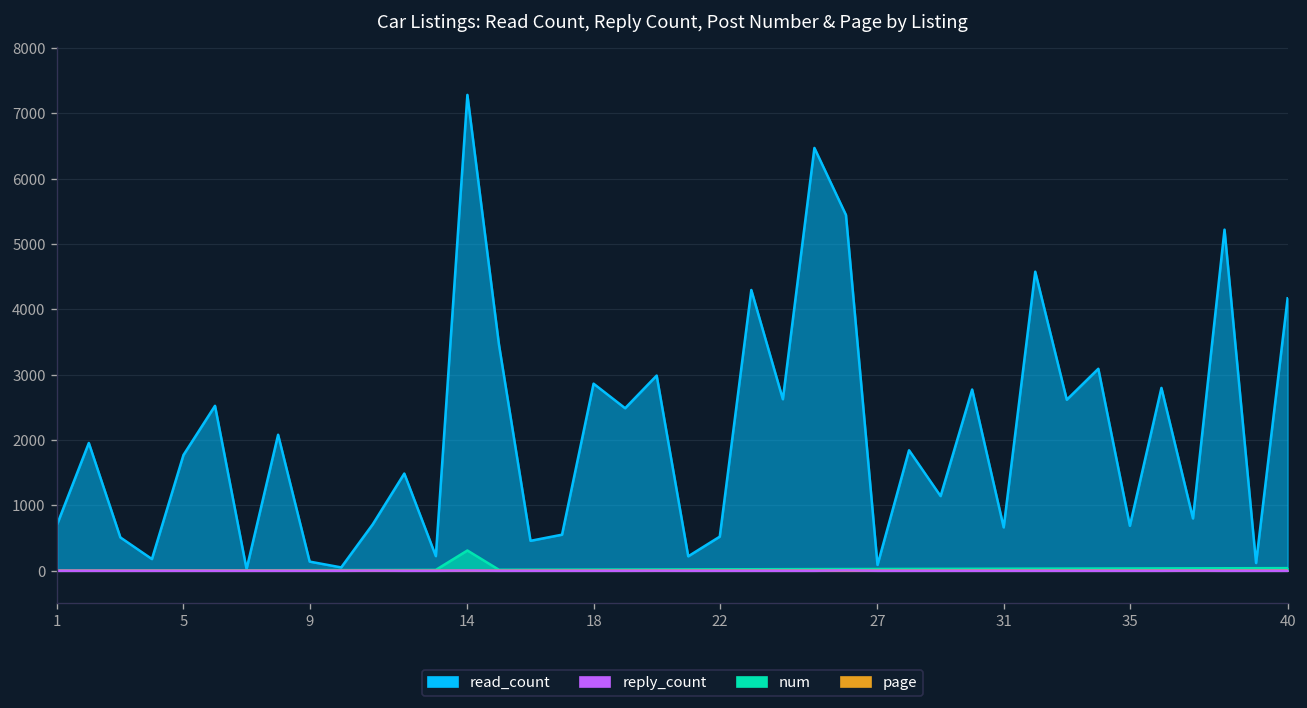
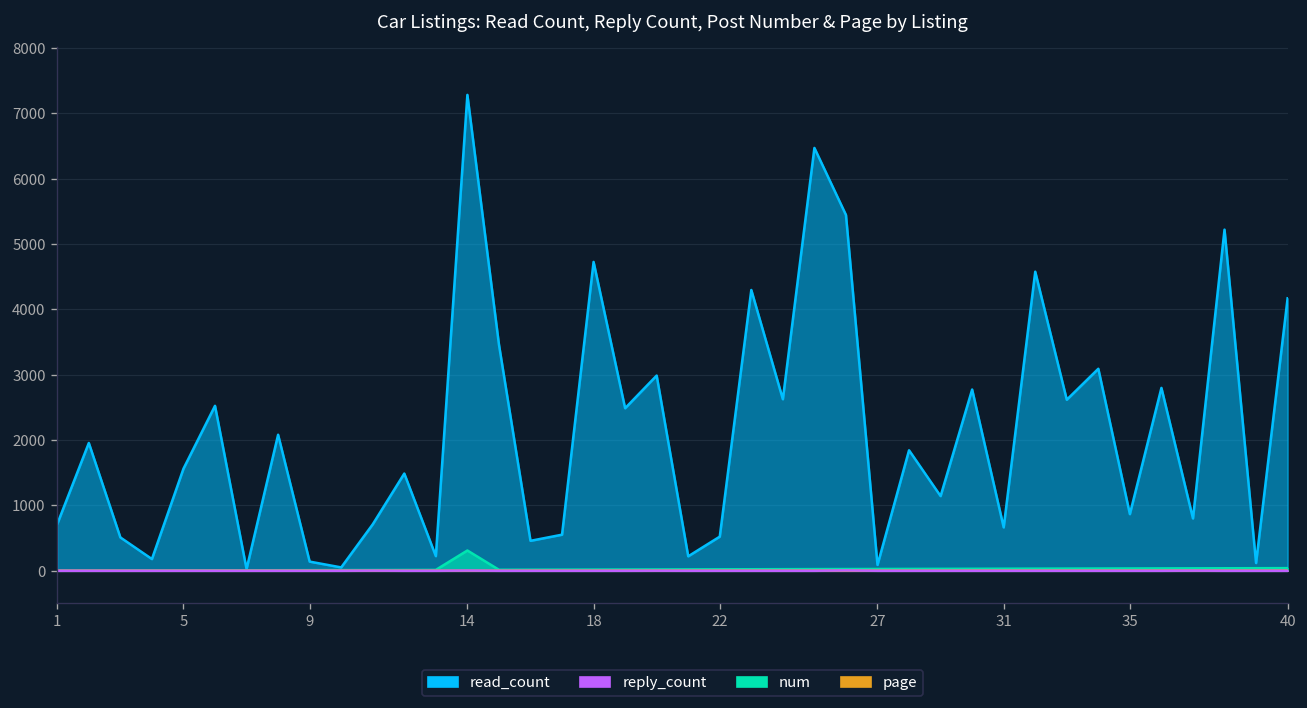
read_count, 5: 1800 -> 1600
read_count, 18: 2900 -> 4700
read_count, 35: 700 -> 900
